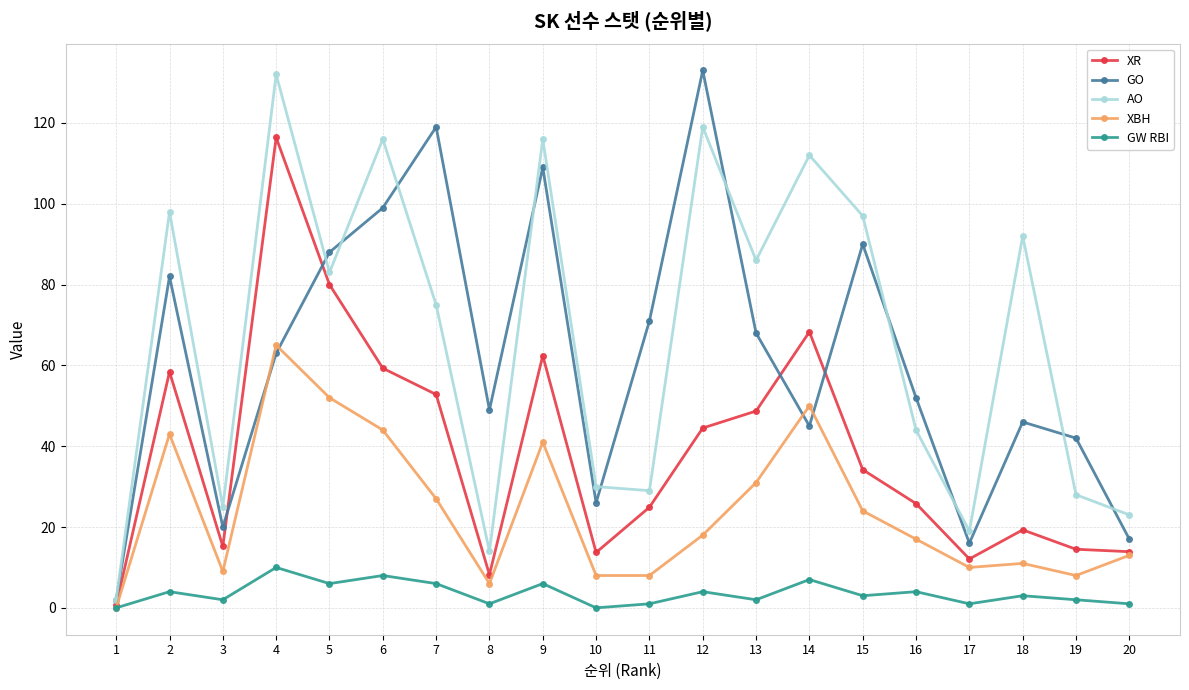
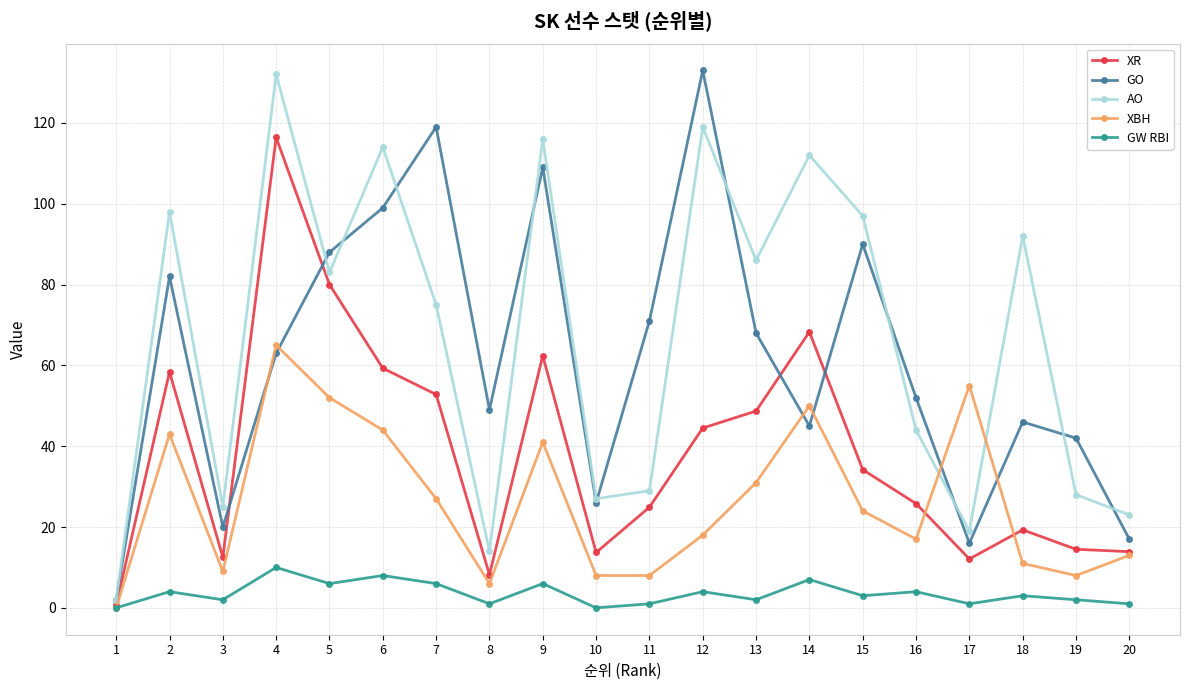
XR, 3: 15 -> 13
AO, 6: 116 -> 114
AO, 10: 30 -> 27
XBH, 17: 10 -> 55
